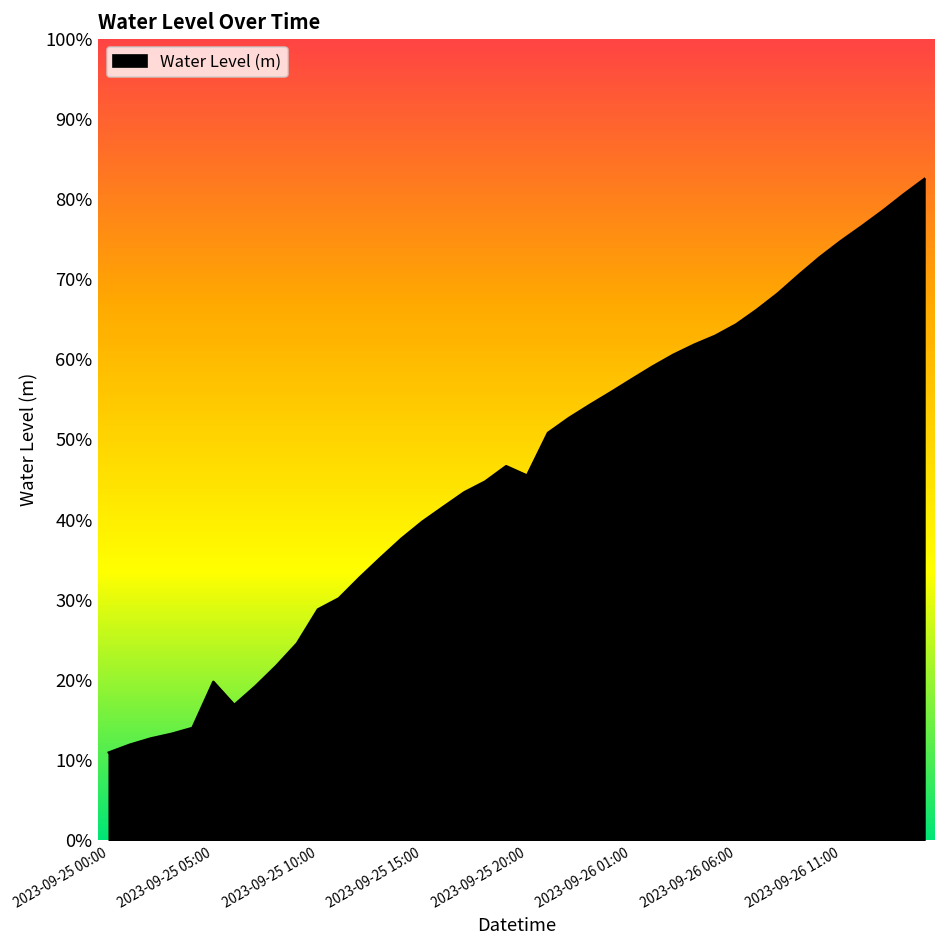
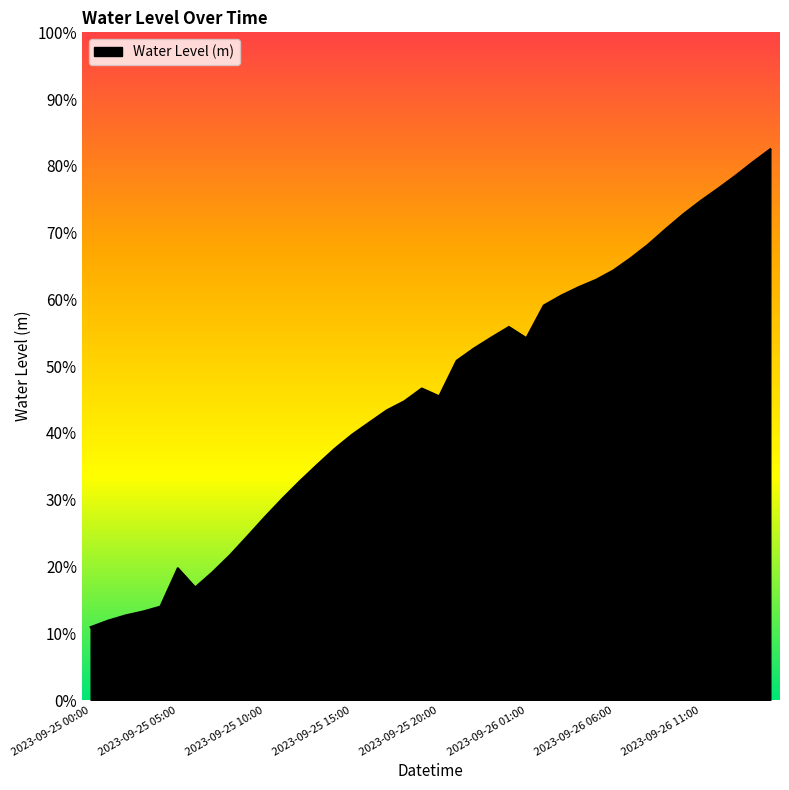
2023-09-25 10:00: 29% -> 27%
2023-09-26 01:00: 58% -> 54%
